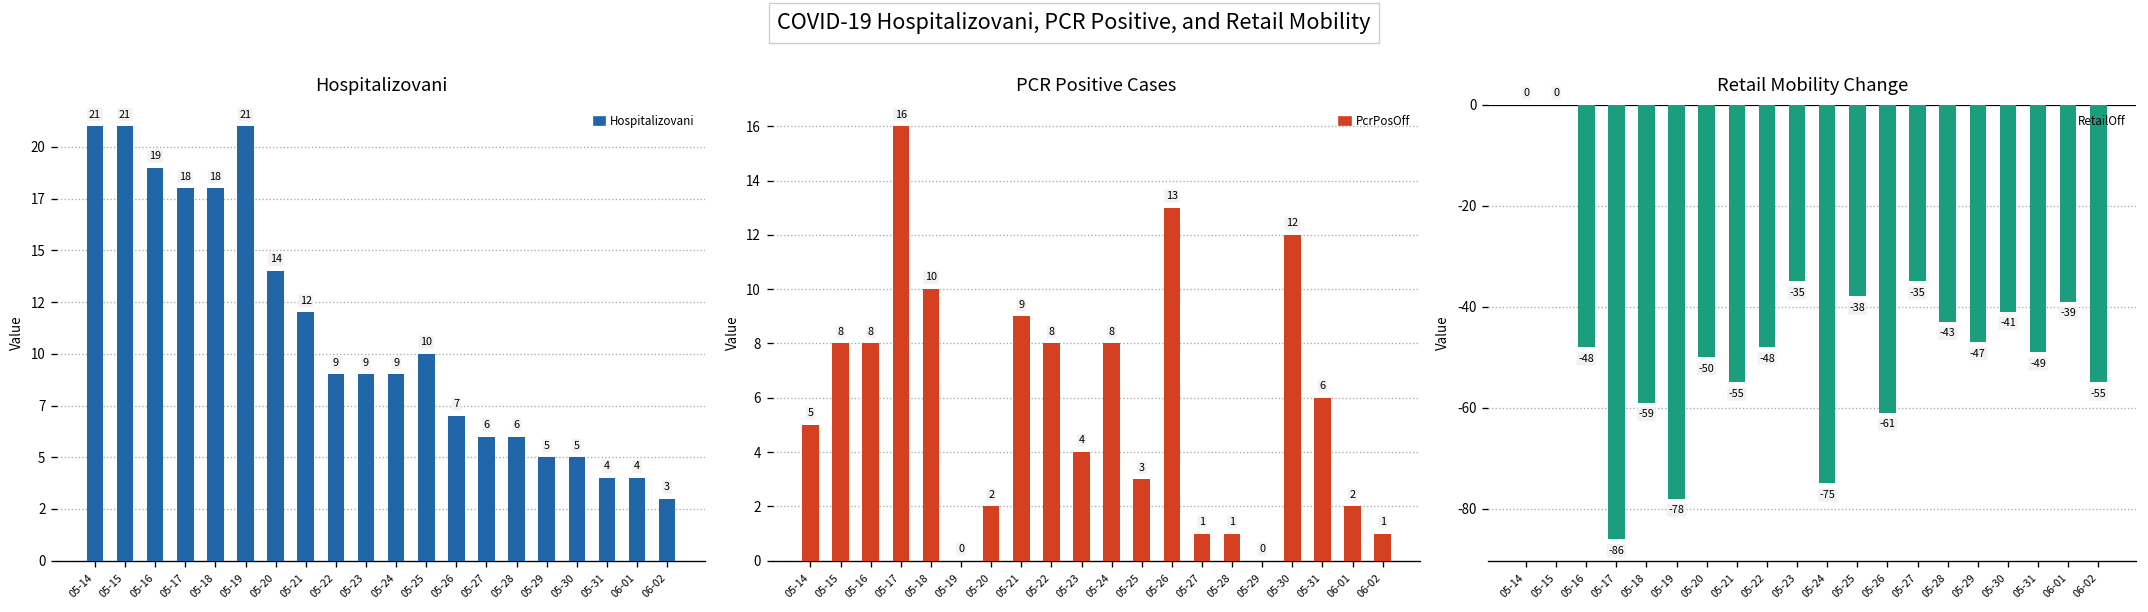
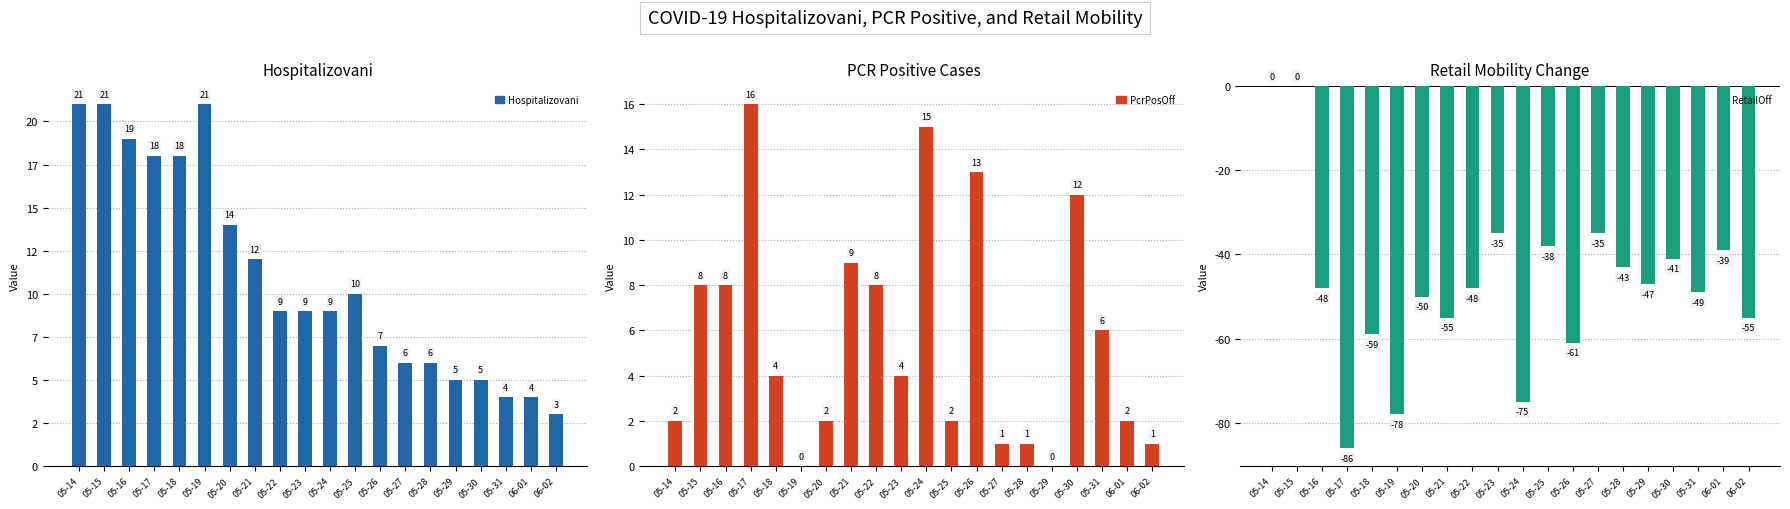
PCR Positive Cases, 05-14: 5 -> 2
PCR Positive Cases, 05-18: 10 -> 4
PCR Positive Cases, 05-24: 8 -> 15
PCR Positive Cases, 05-25: 3 -> 2
